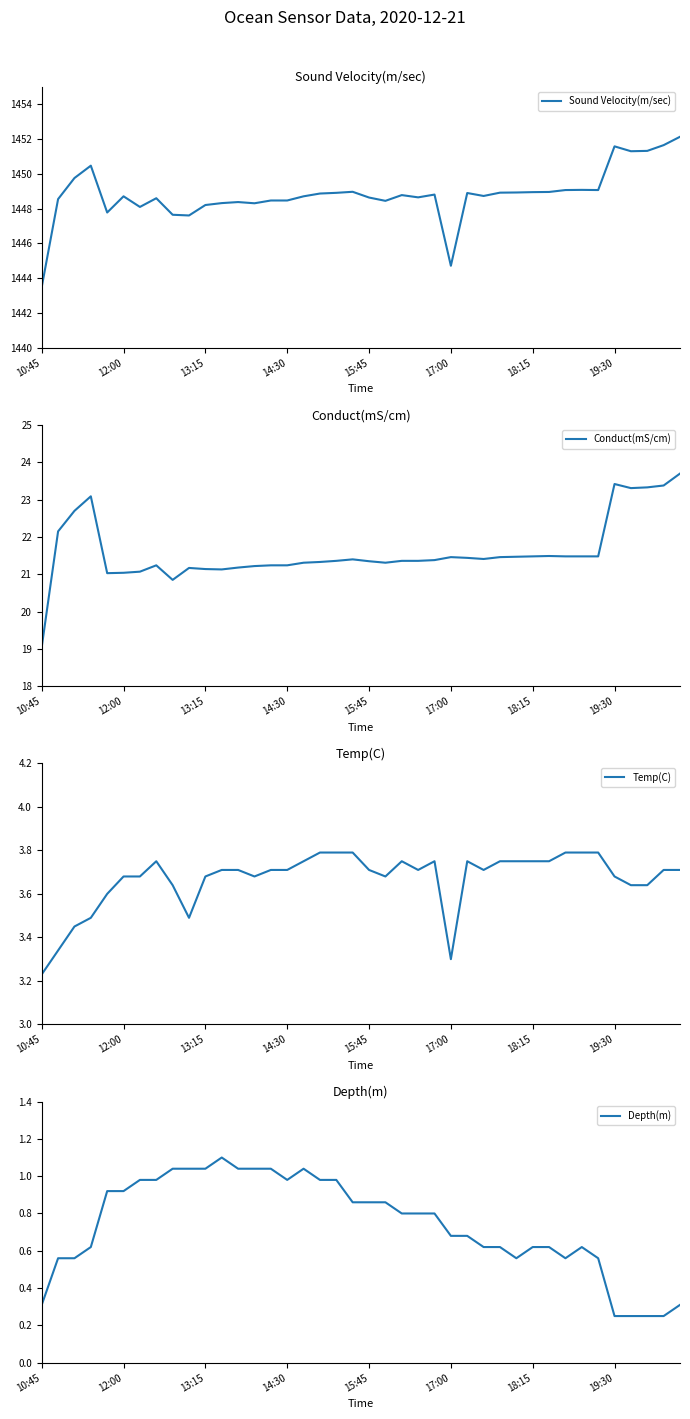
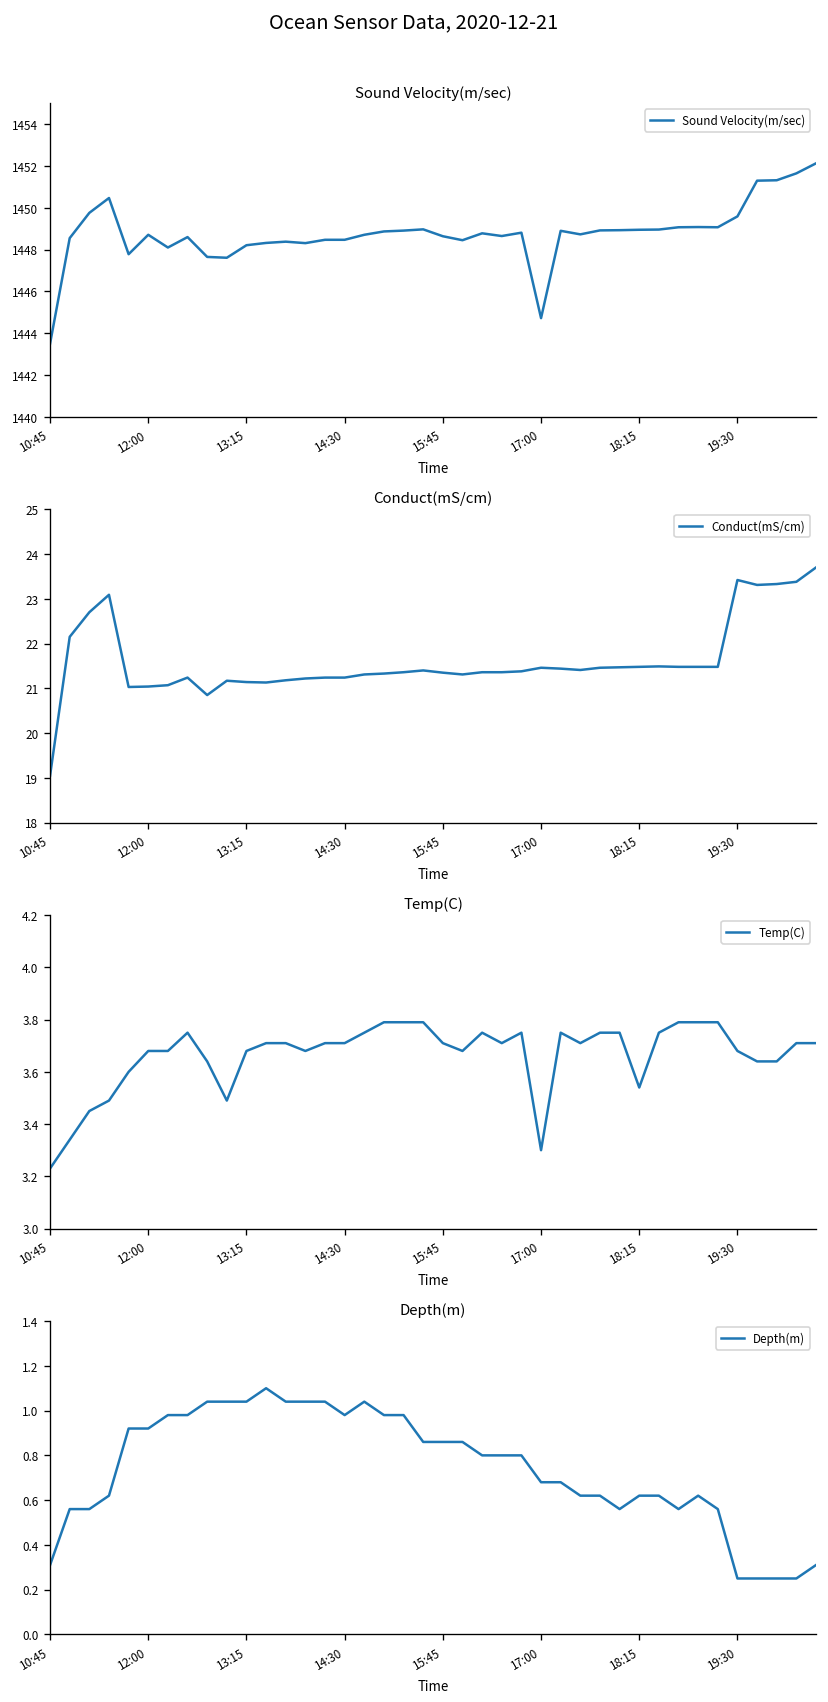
Sound Velocity(m/sec), 19:30: 1451.6 -> 1449.6
Temp(C), 18:15: 3.75 -> 3.54
